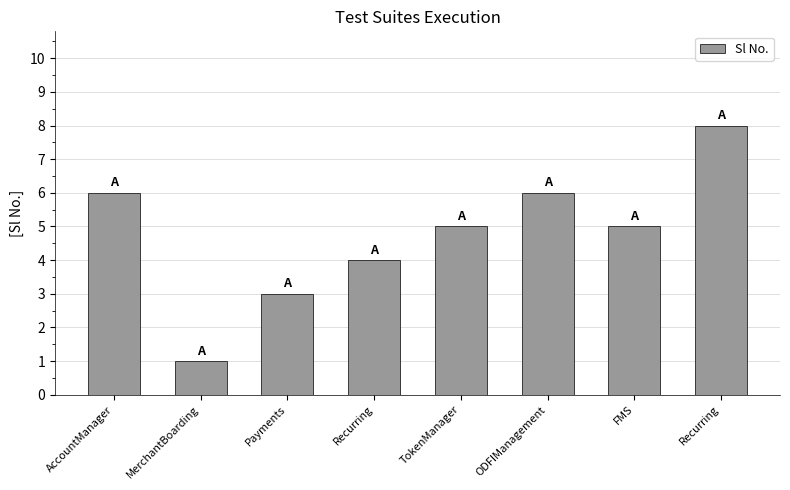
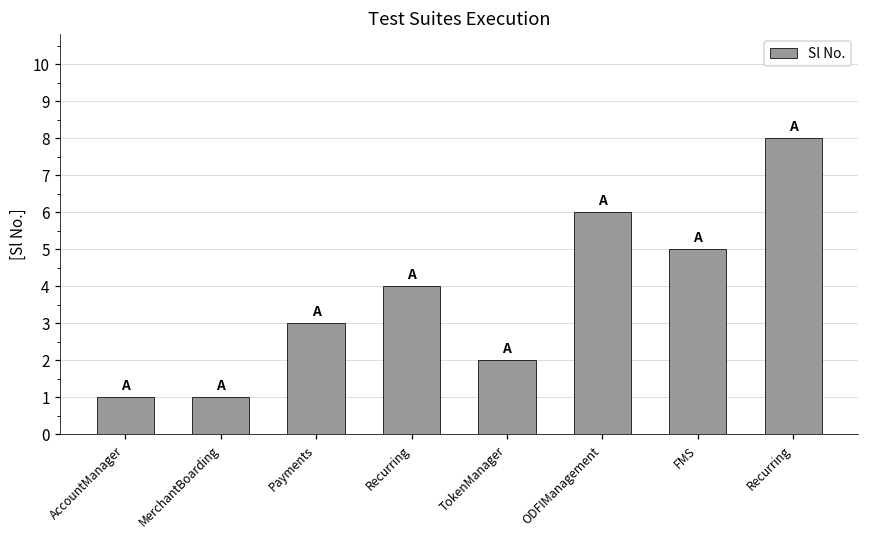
AccountManager: 6 -> 1
TokenManager: 5 -> 2
